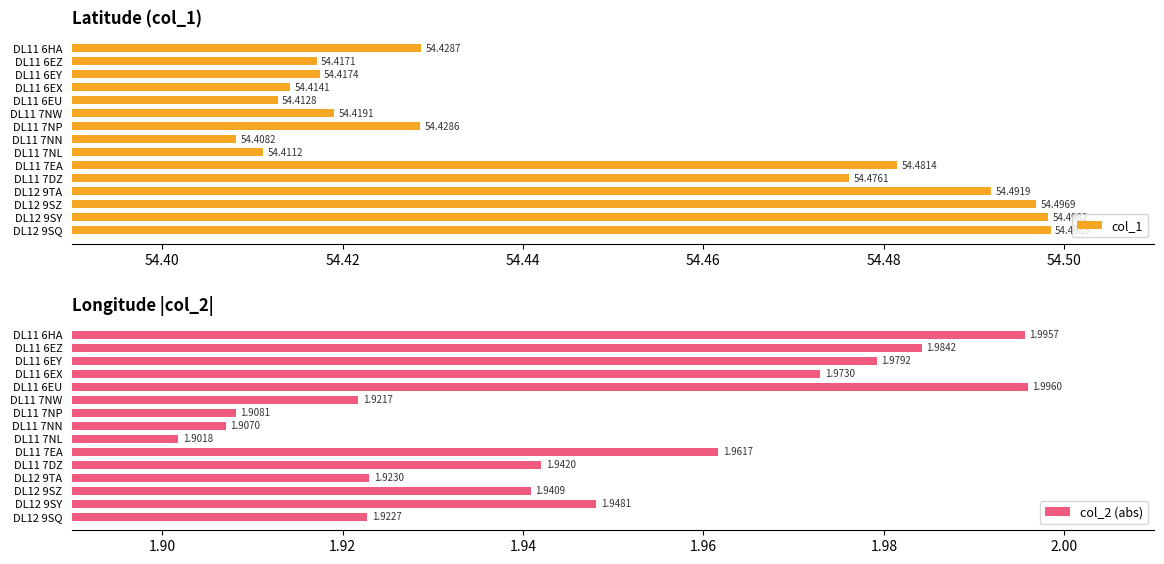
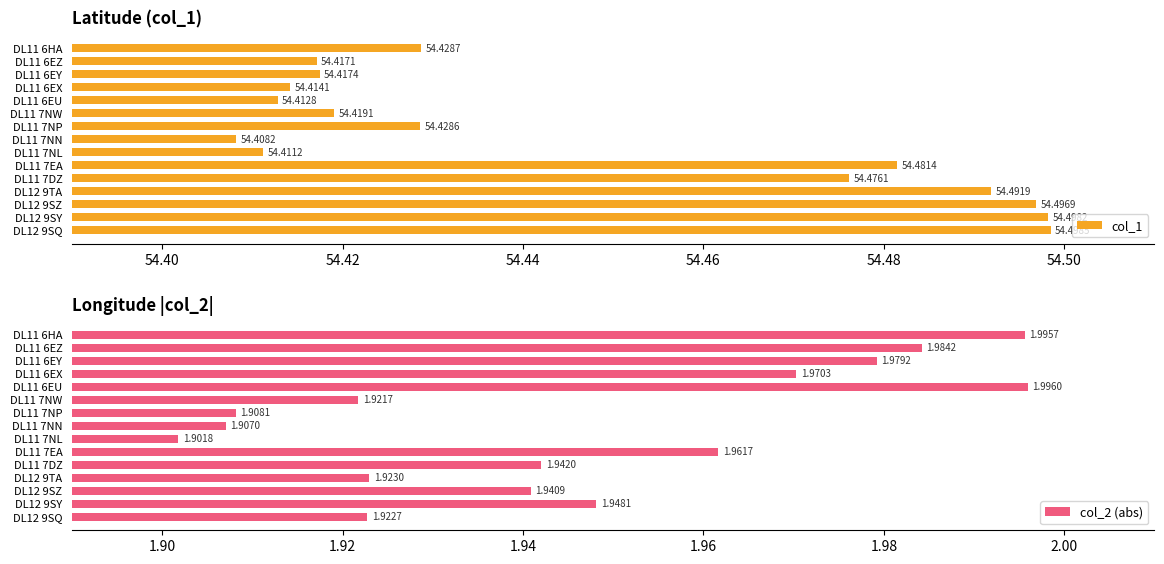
Longitude |col_2|, DL11 6EX: 1.9730 -> 1.9703
